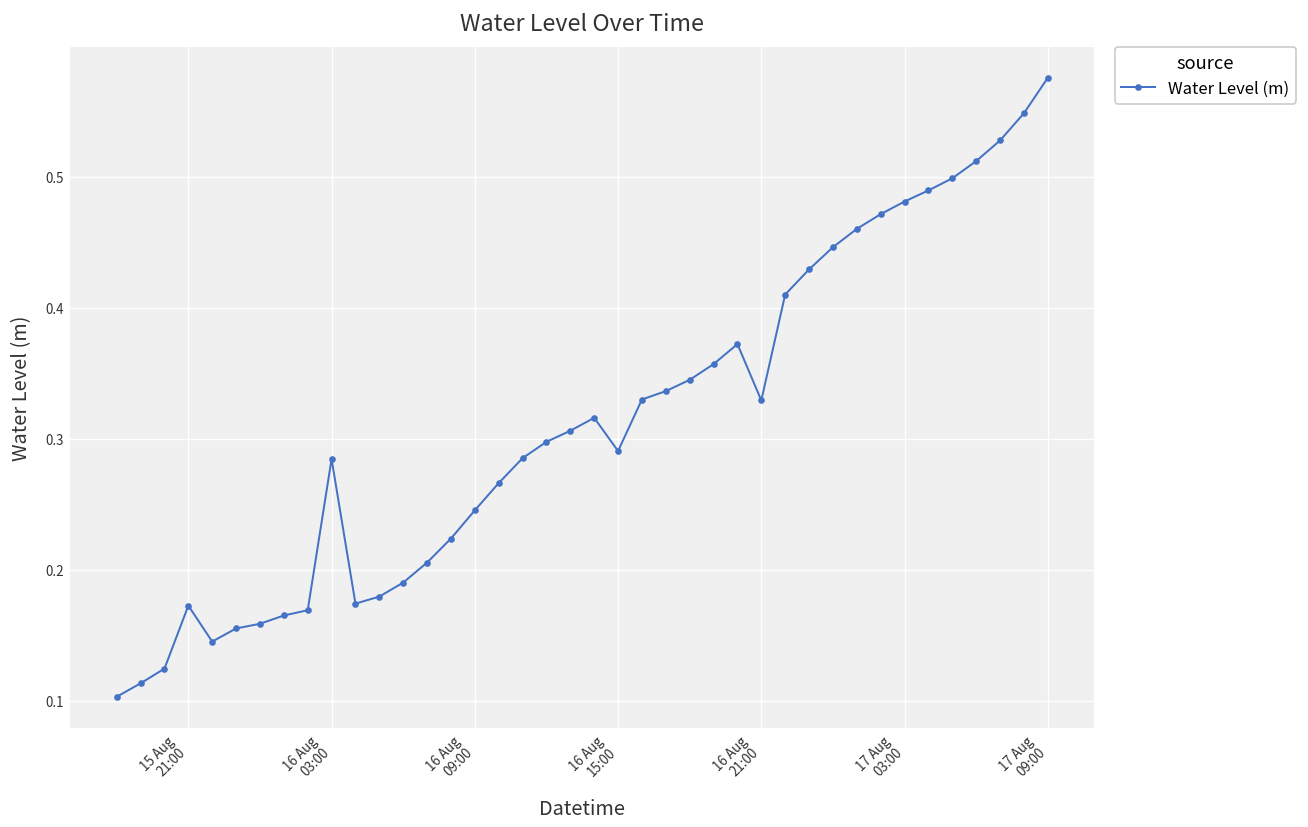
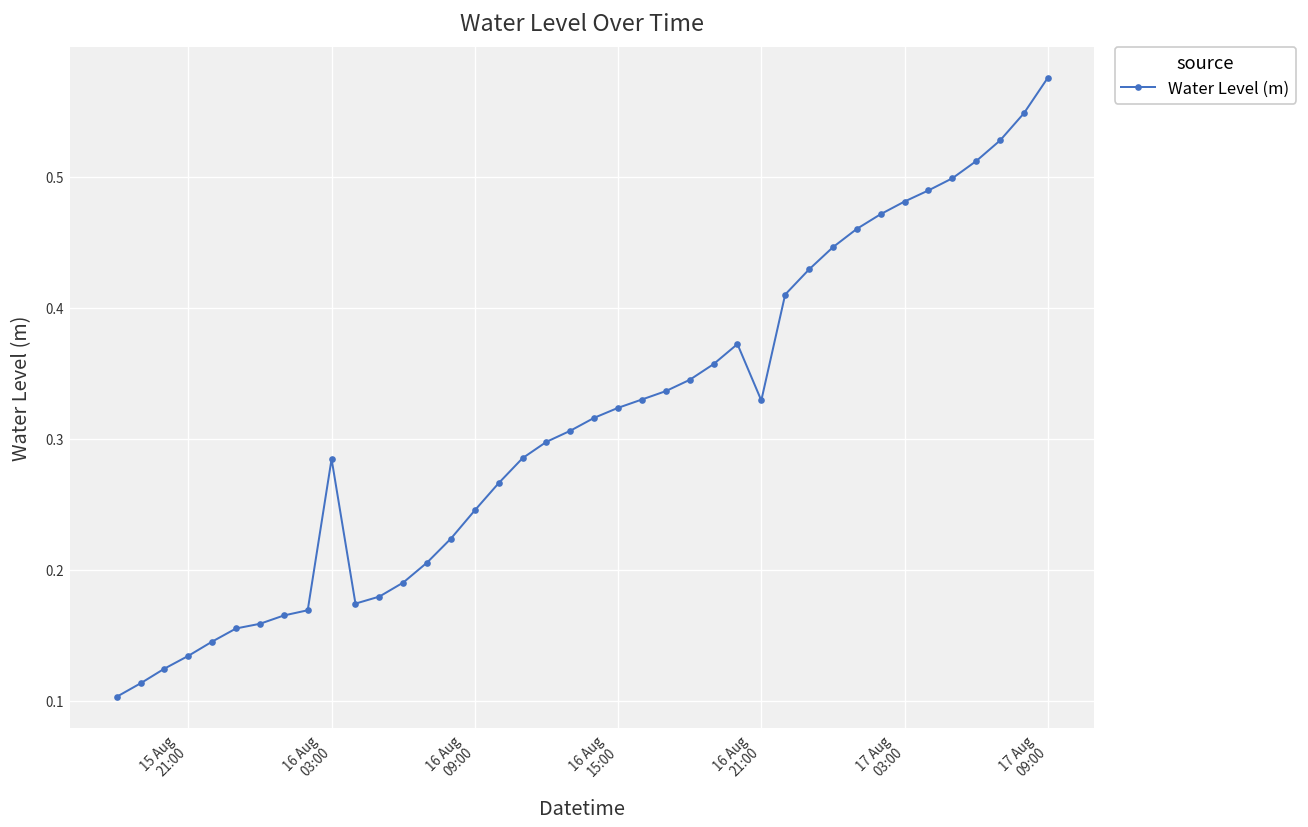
15 Aug 21:00: 0.173 -> 0.134
16 Aug 15:00: 0.291 -> 0.324
